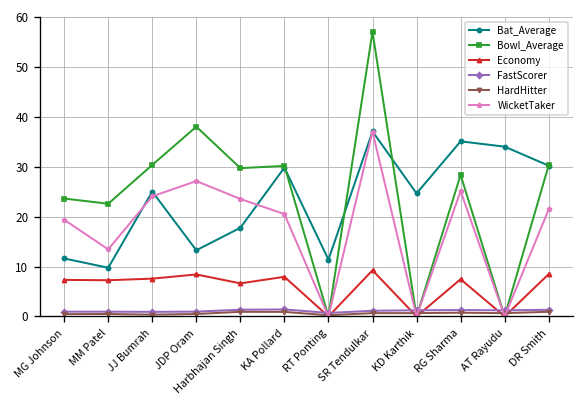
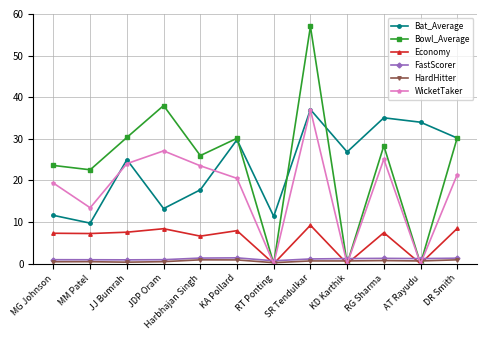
Bowl_Average, Harbhajan Singh: 30 -> 26
Bat_Average, KD Karthik: 25 -> 27
